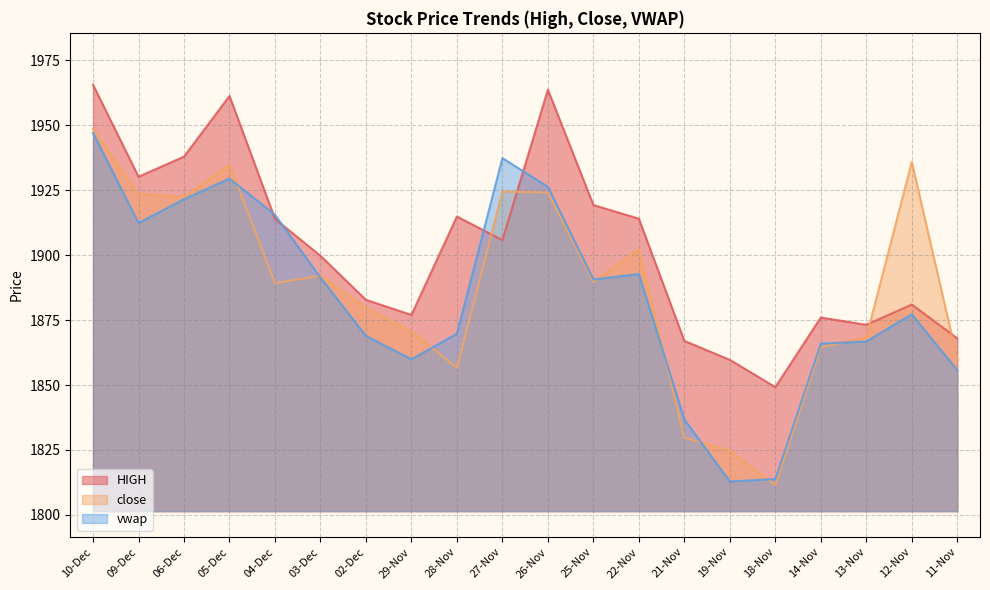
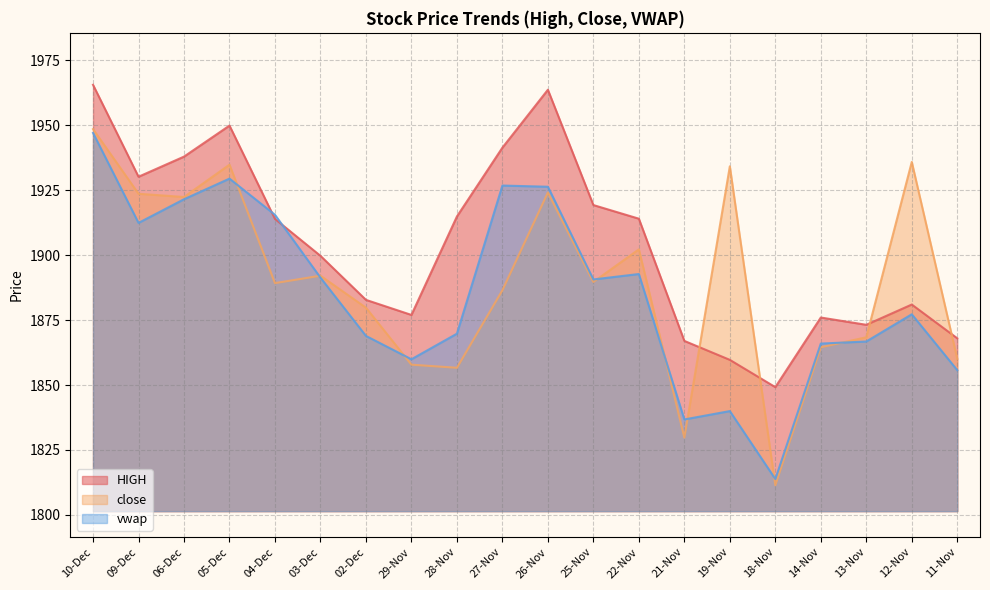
HIGH, 05-Dec: 1961 -> 1950
close, 29-Nov: 1871 -> 1858
HIGH, 27-Nov: 1906 -> 1941
close, 27-Nov: 1925 -> 1887
vwap, 27-Nov: 1937 -> 1927
close, 19-Nov: 1825 -> 1934
vwap, 19-Nov: 1813 -> 1840
